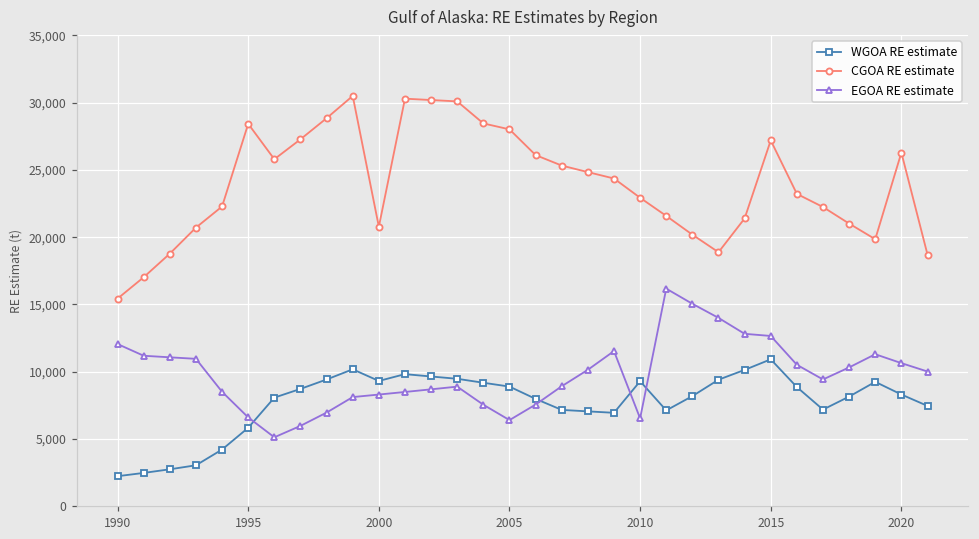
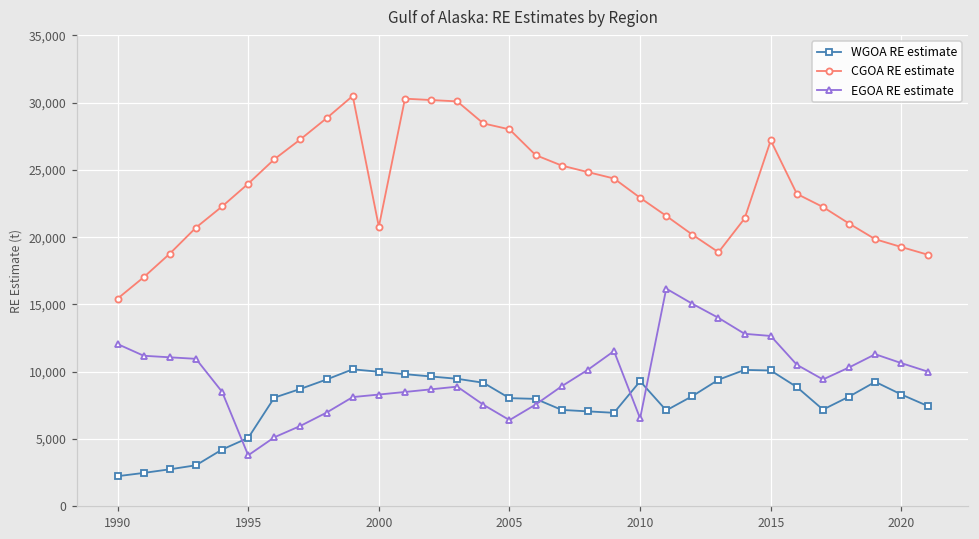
WGOA RE estimate, 1995: 5,800 -> 5,100
CGOA RE estimate, 1995: 28,400 -> 24,000
EGOA RE estimate, 1995: 6,600 -> 3,800
WGOA RE estimate, 2000: 9,300 -> 10,000
WGOA RE estimate, 2005: 8,900 -> 8,000
WGOA RE estimate, 2015: 10,900 -> 10,100
CGOA RE estimate, 2020: 26,300 -> 19,300
